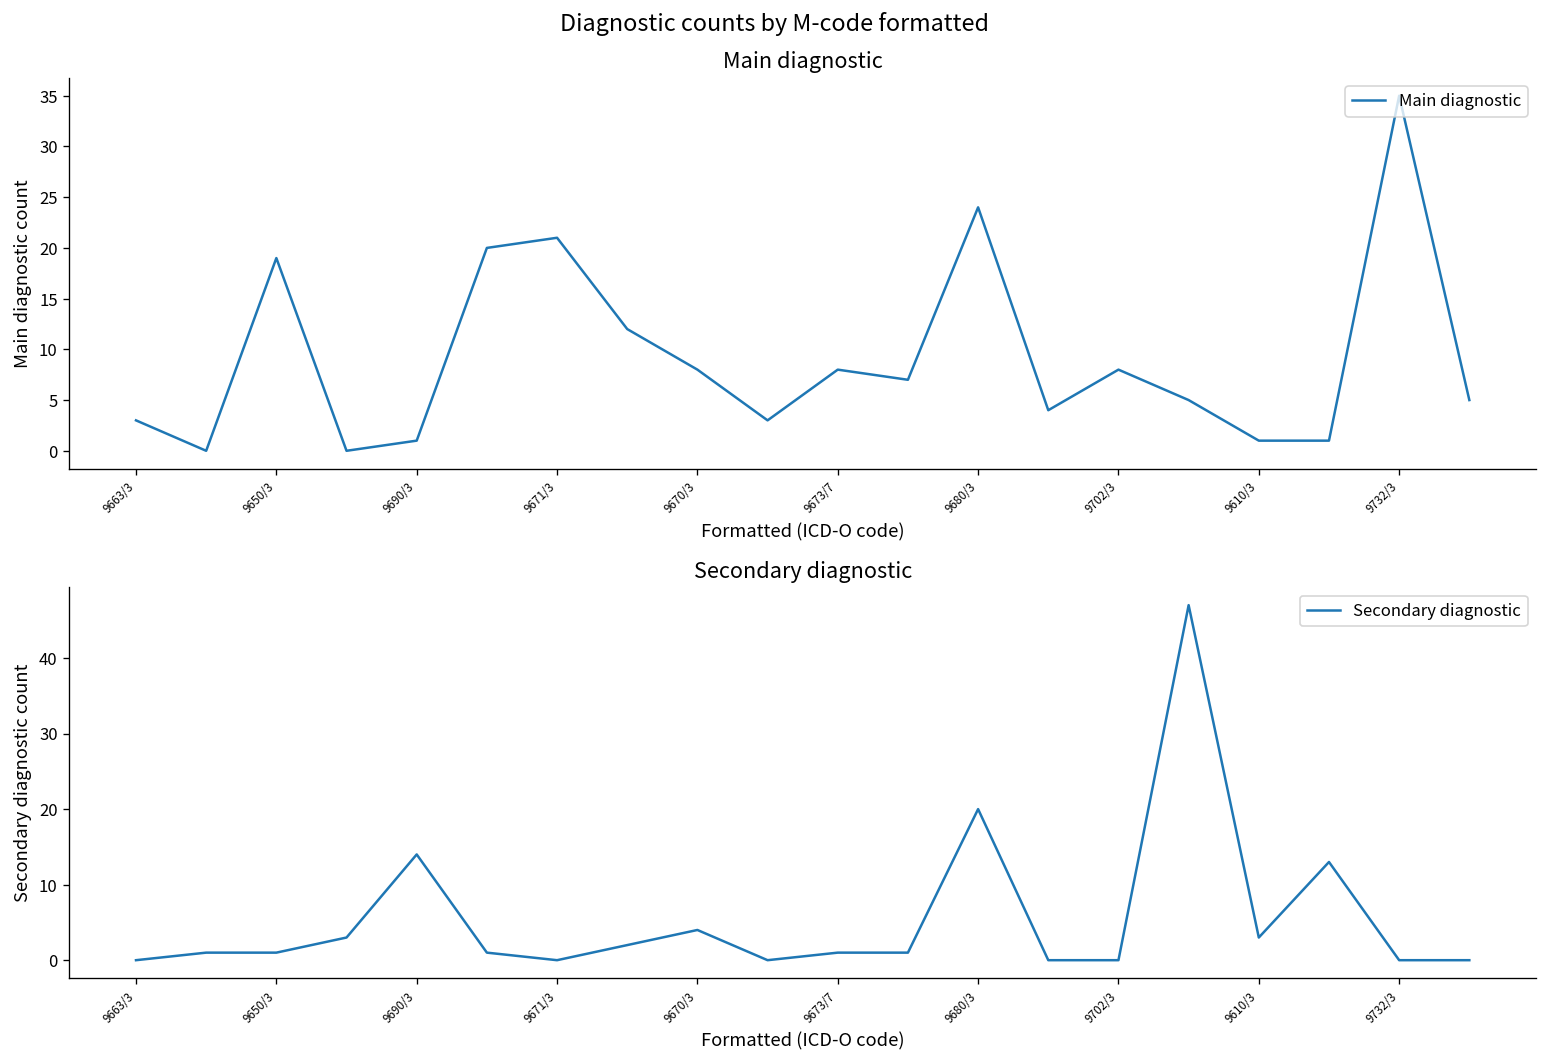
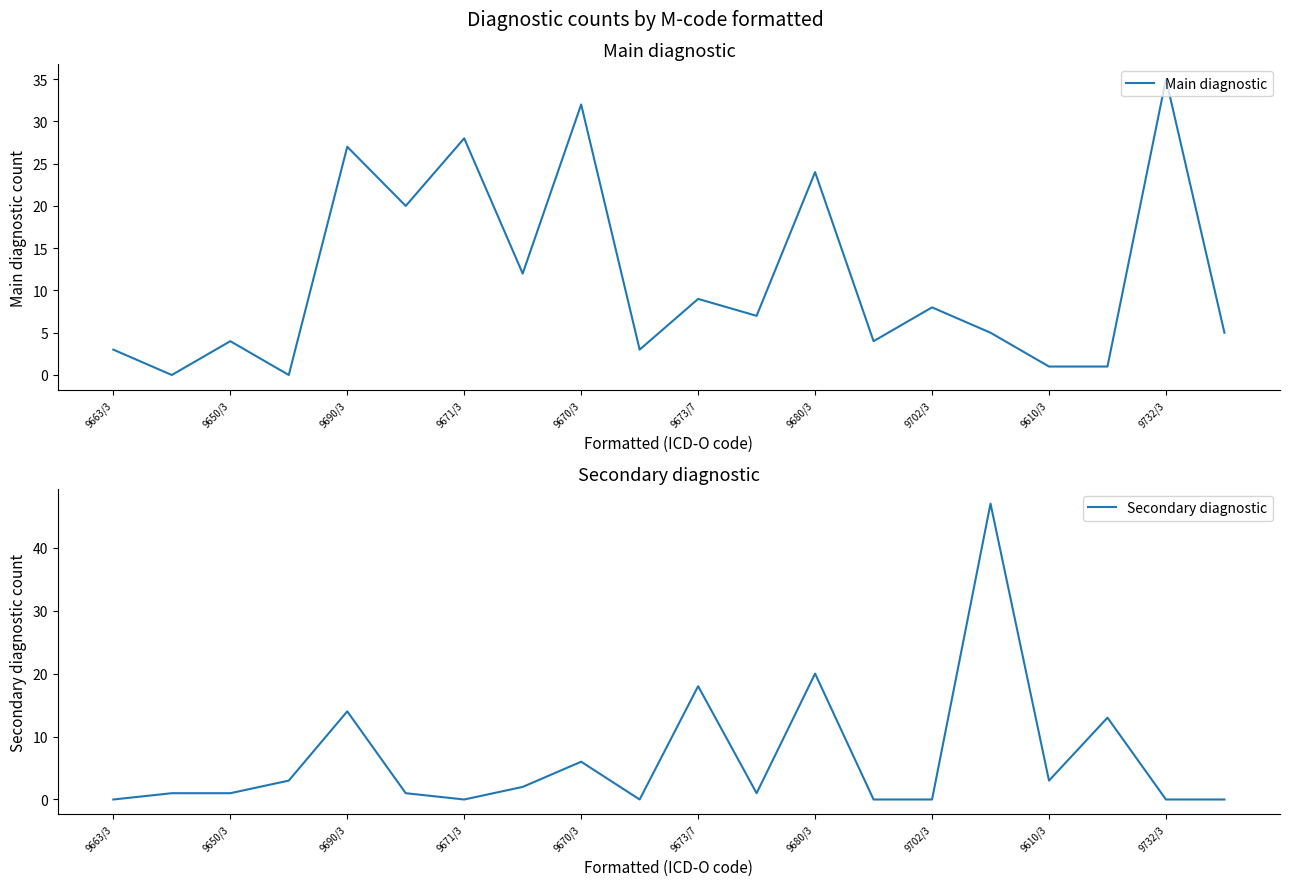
Main diagnostic, 9650/3: 19 -> 4
Main diagnostic, 9690/3: 1 -> 27
Main diagnostic, 9671/3: 21 -> 28
Main diagnostic, 9670/3: 8 -> 32
Main diagnostic, 9673/7: 8 -> 9
Secondary diagnostic, 9670/3: 4 -> 6
Secondary diagnostic, 9673/7: 1 -> 18
